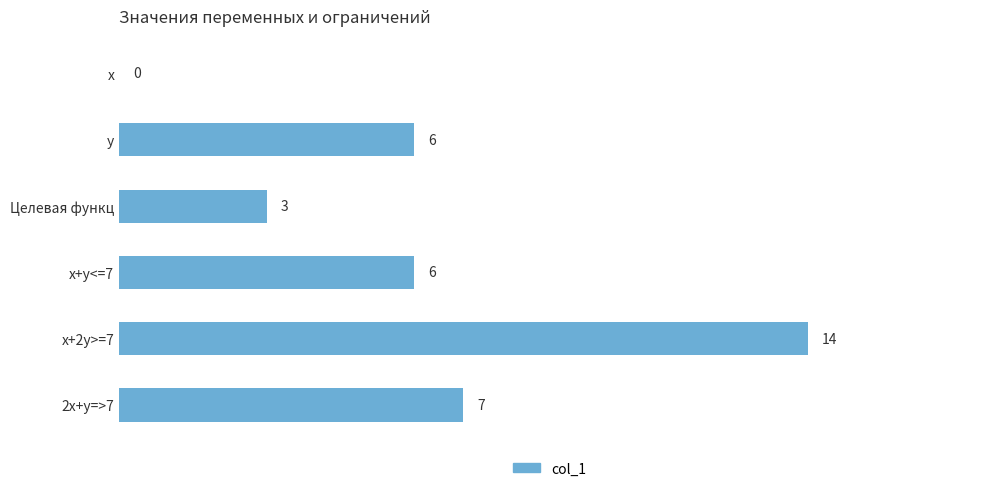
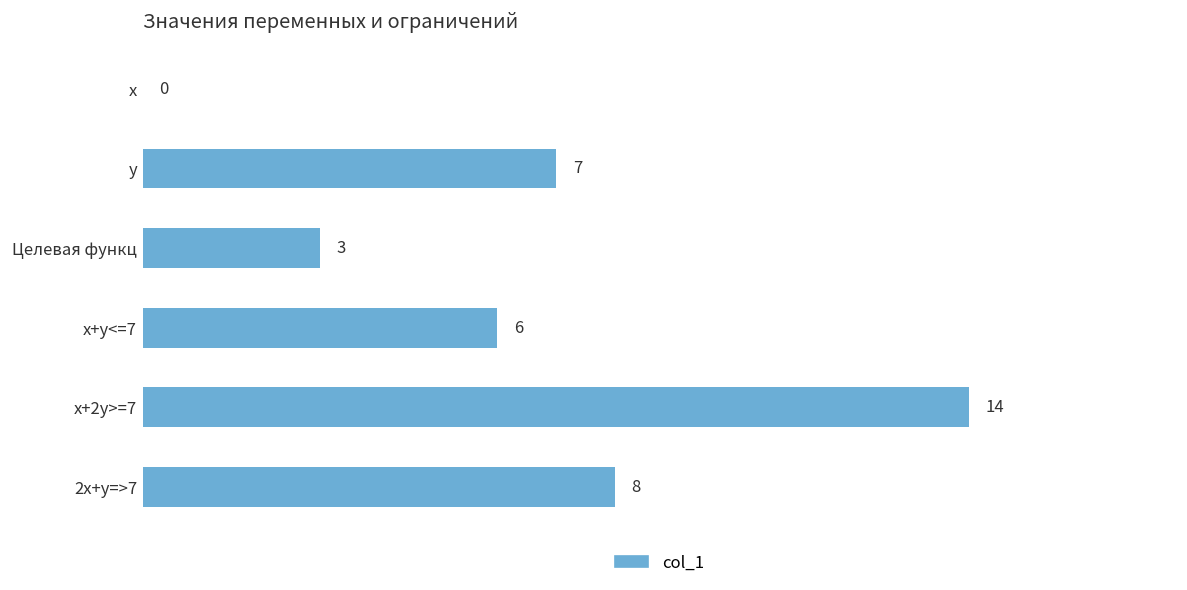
y: 6 -> 7
2x+y=>7: 7 -> 8
